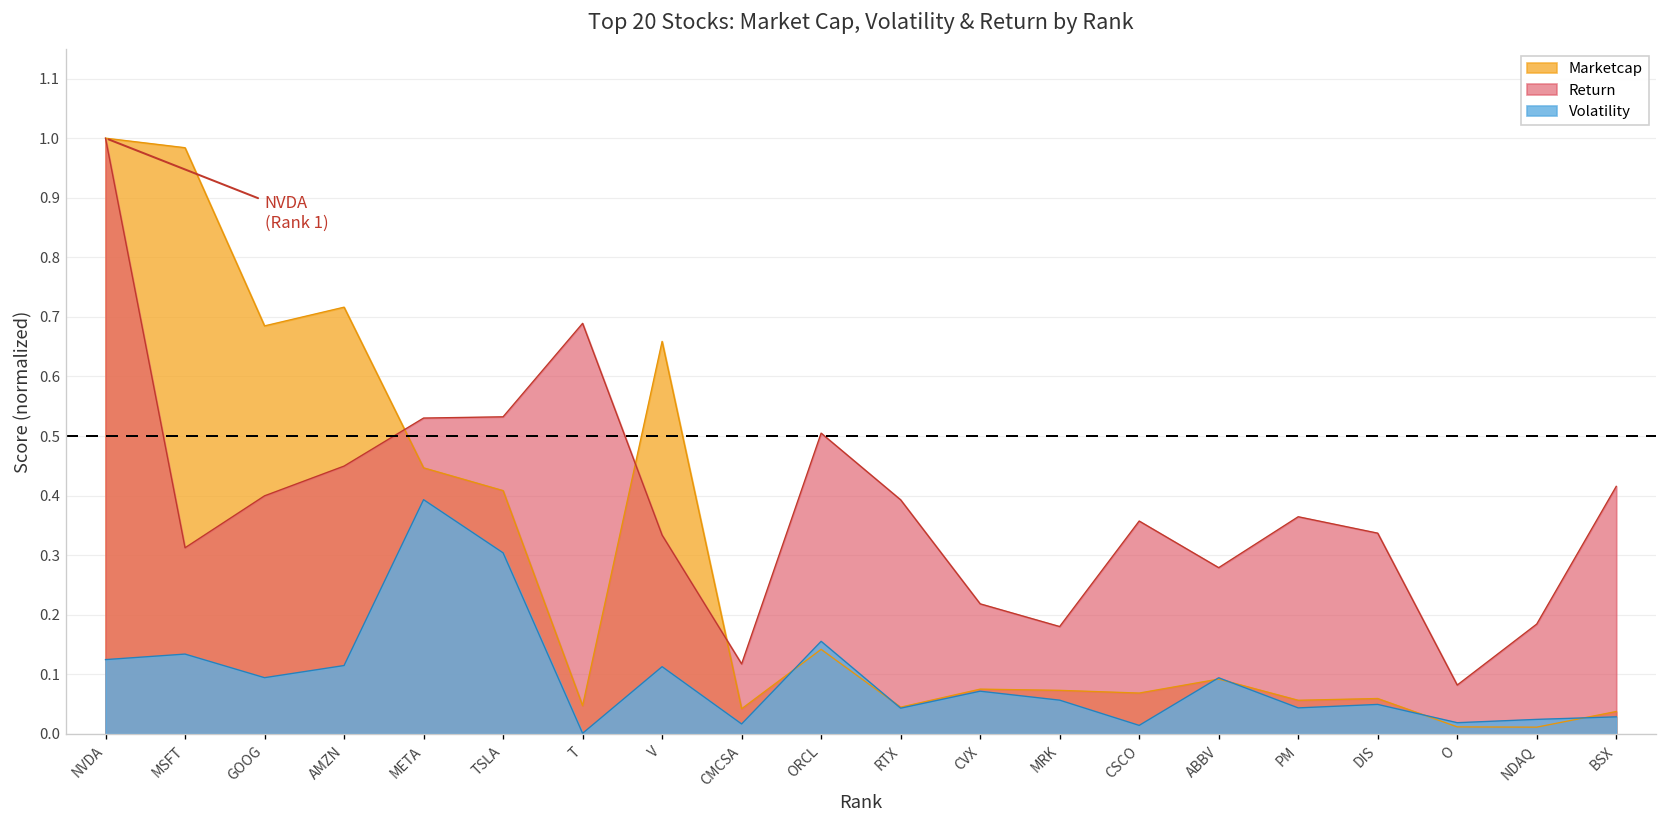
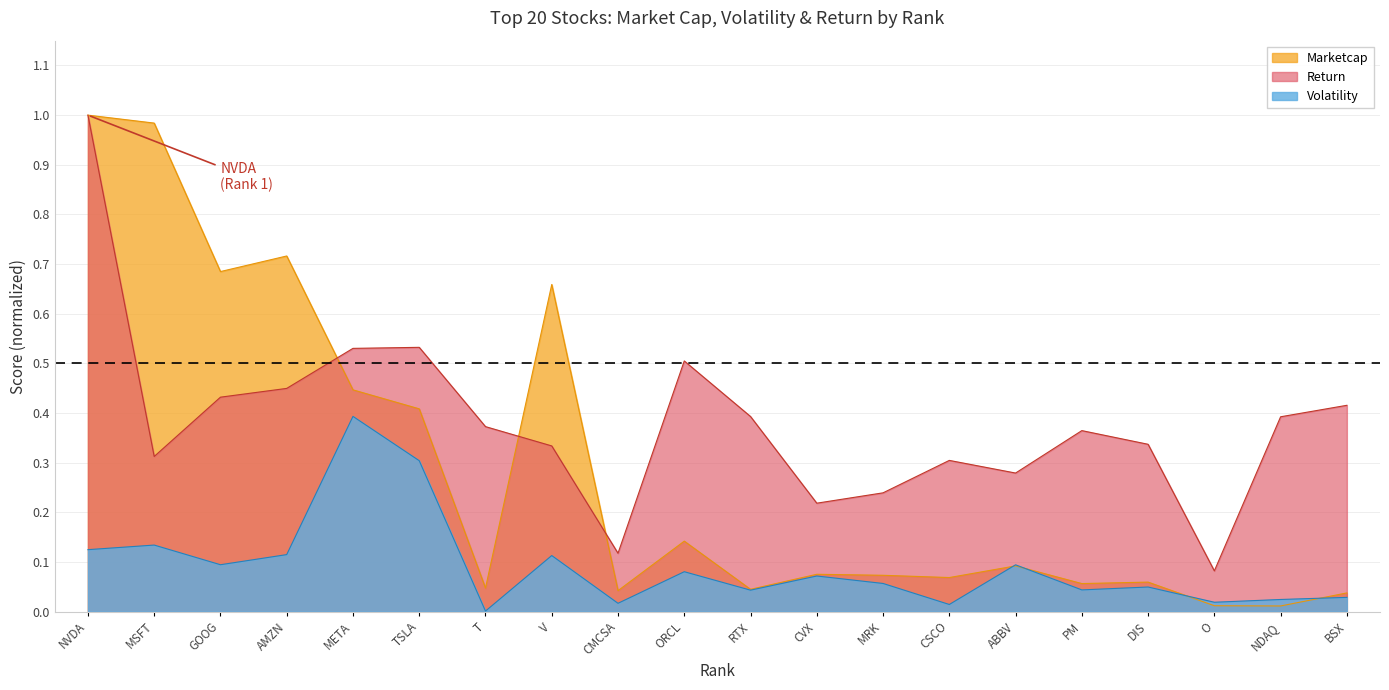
Return, GOOG: 0.40 -> 0.43
Return, T: 0.69 -> 0.37
Volatility, ORCL: 0.16 -> 0.08
Return, MRK: 0.18 -> 0.24
Return, CSCO: 0.36 -> 0.30
Return, NDAQ: 0.18 -> 0.39
